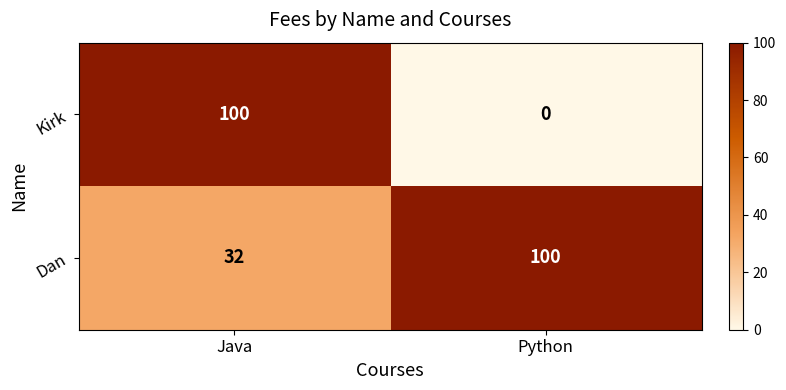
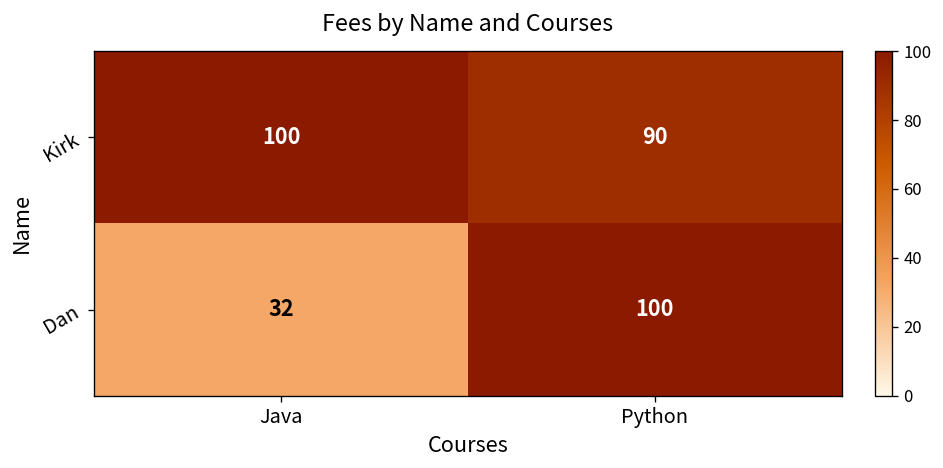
Kirk, Python: 0 -> 90
